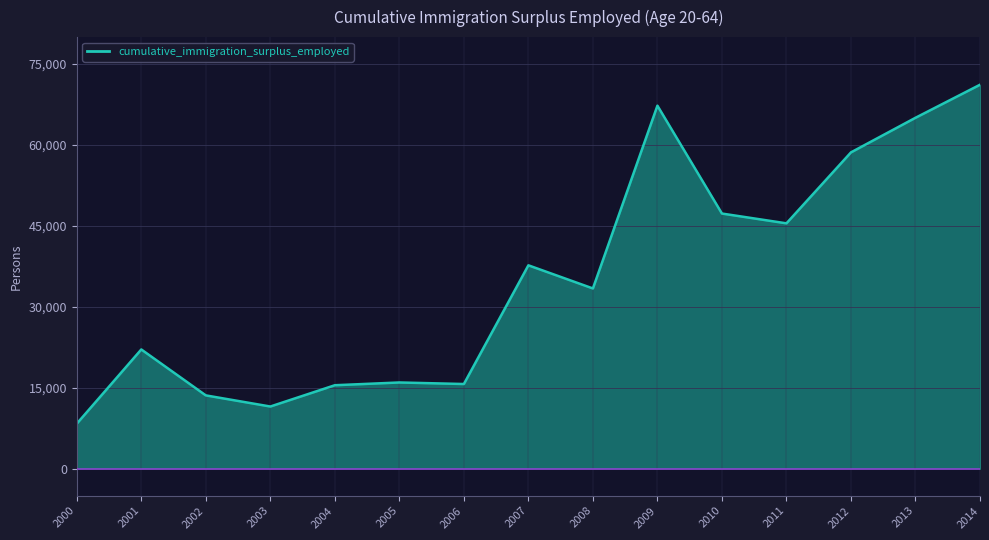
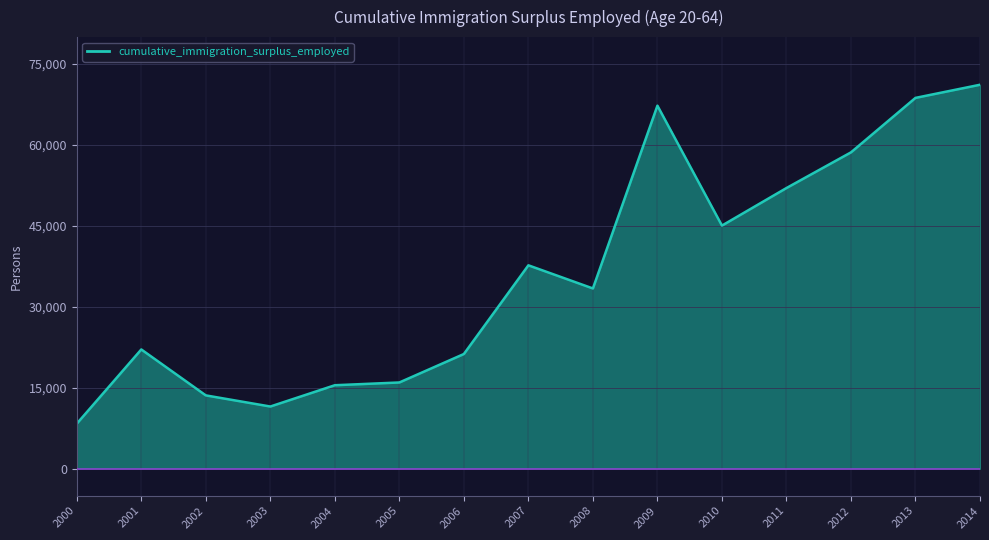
2006: 16,000 -> 21,000
2010: 47,000 -> 45,000
2011: 45,000 -> 52,000
2013: 65,000 -> 69,000
